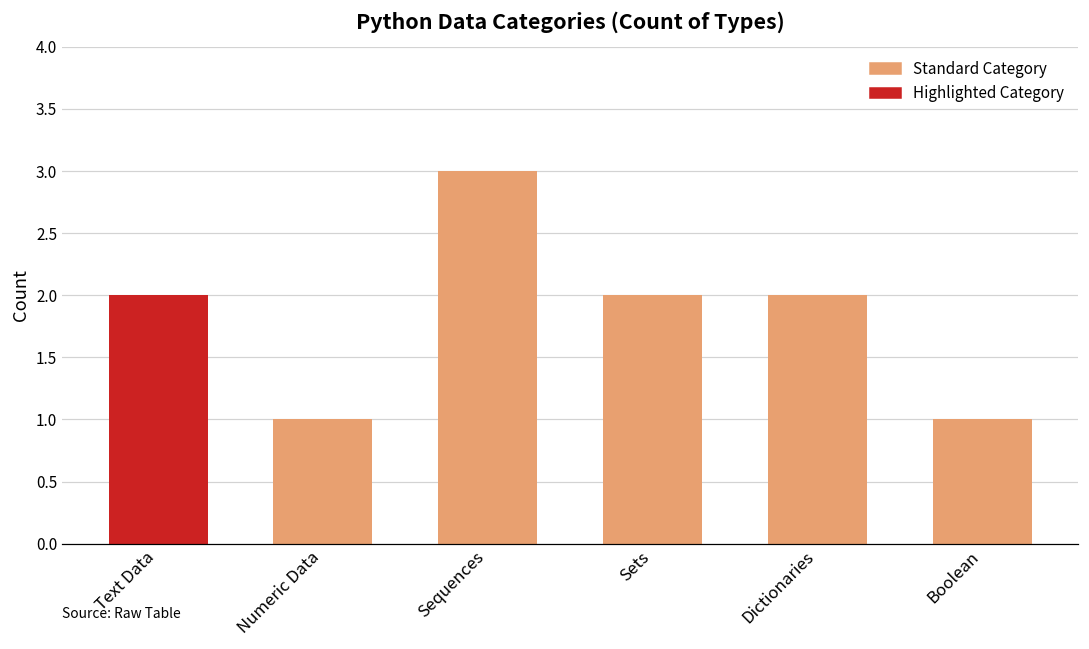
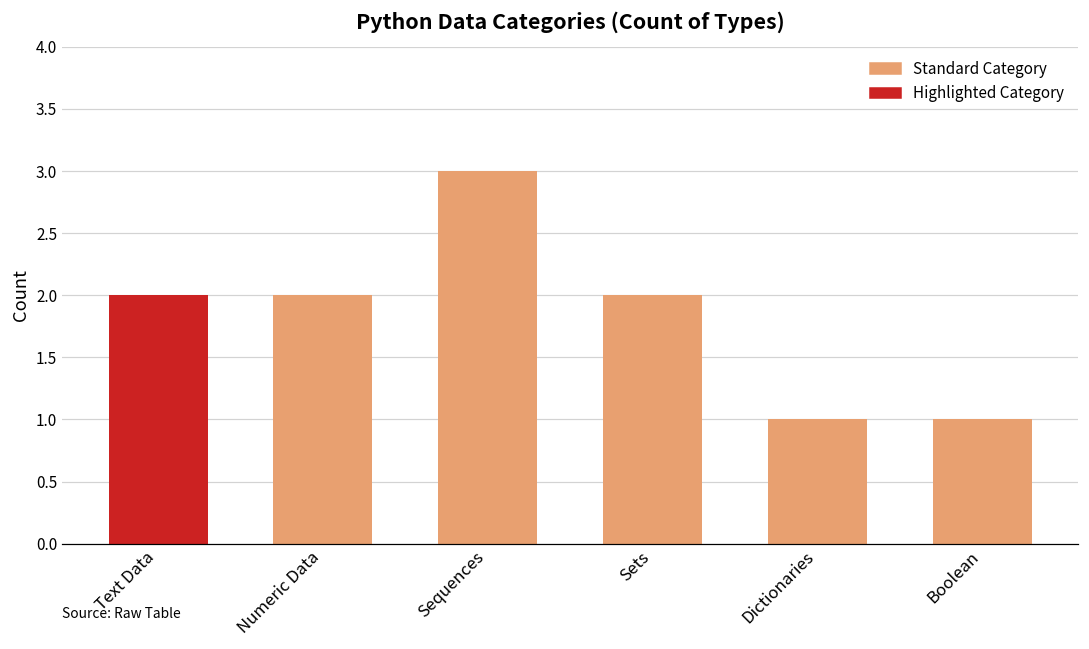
Numeric Data: 1 -> 2
Dictionaries: 2 -> 1
